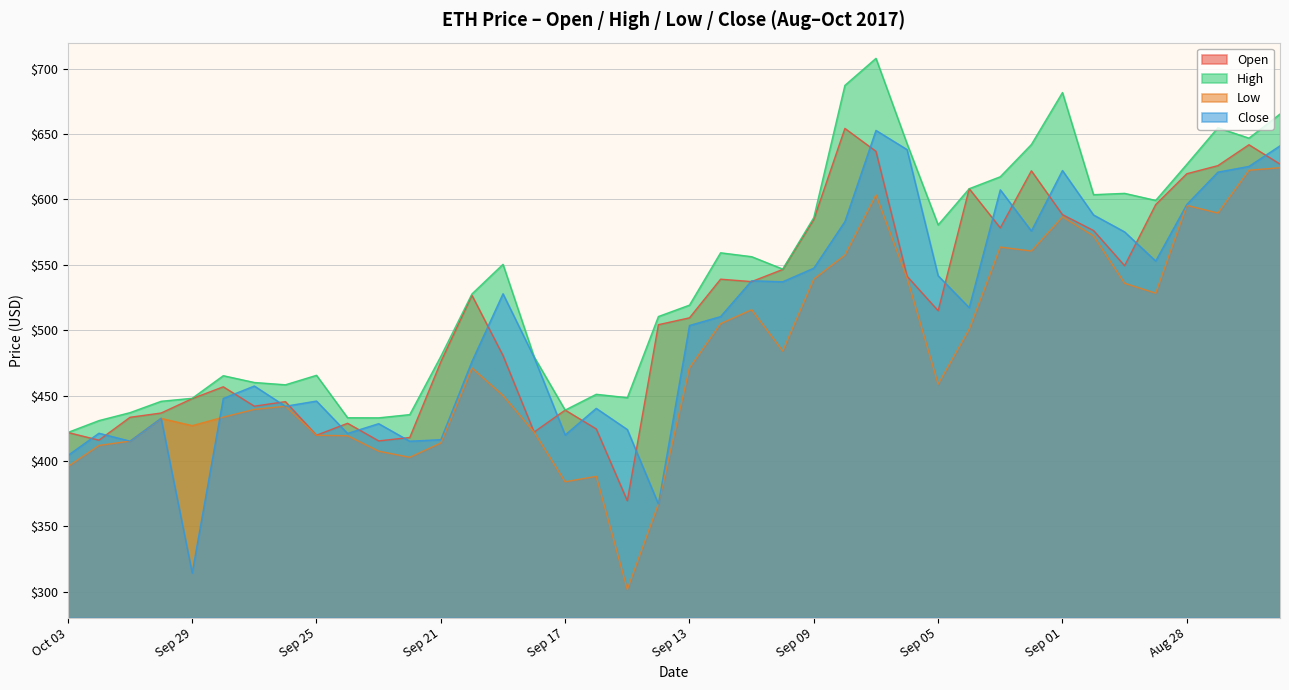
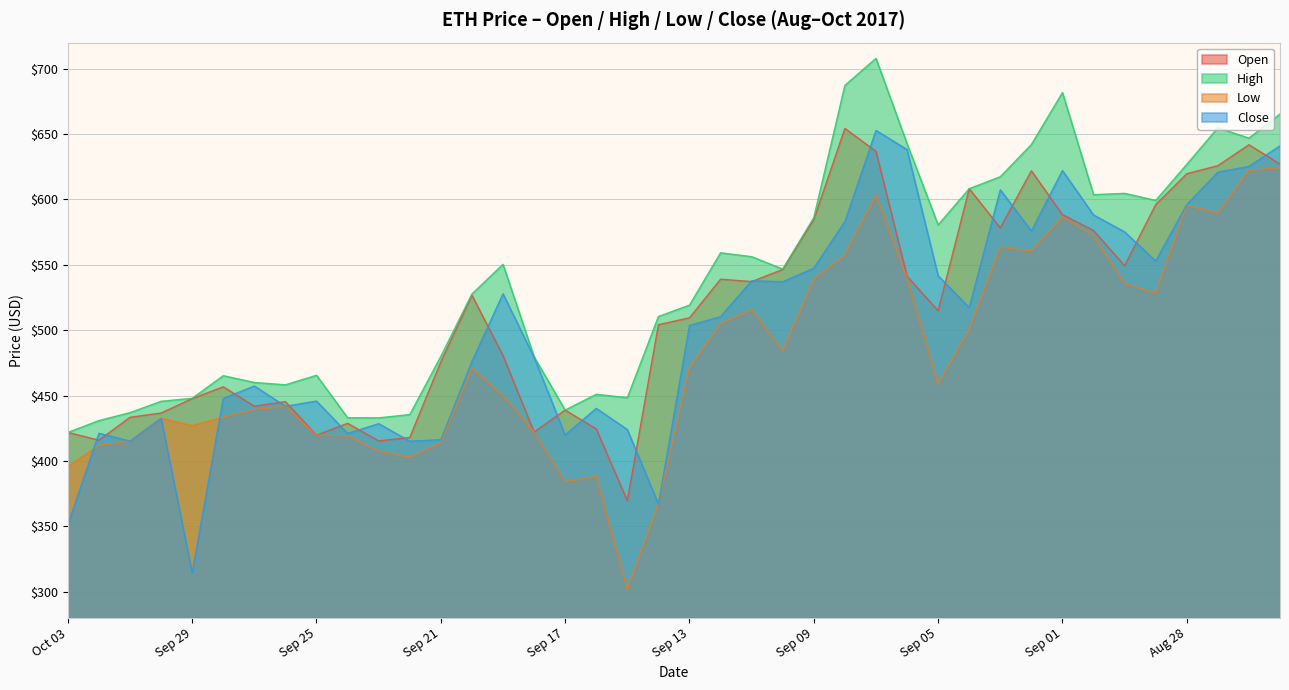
Close, Oct 03: $404 -> $351
